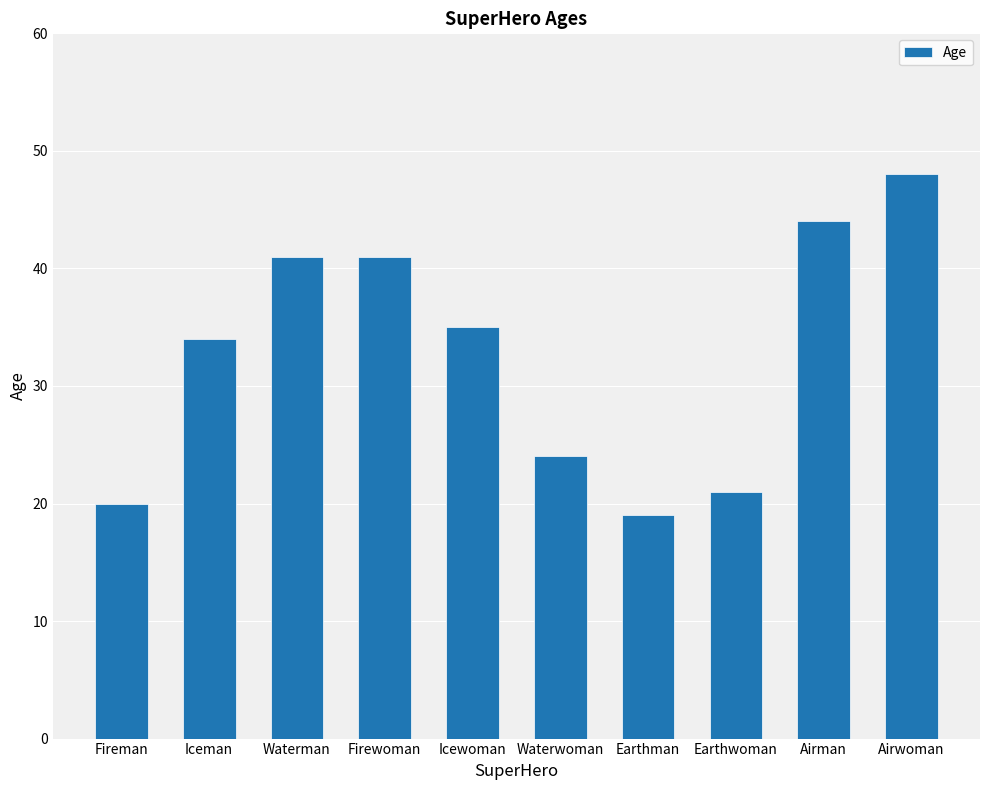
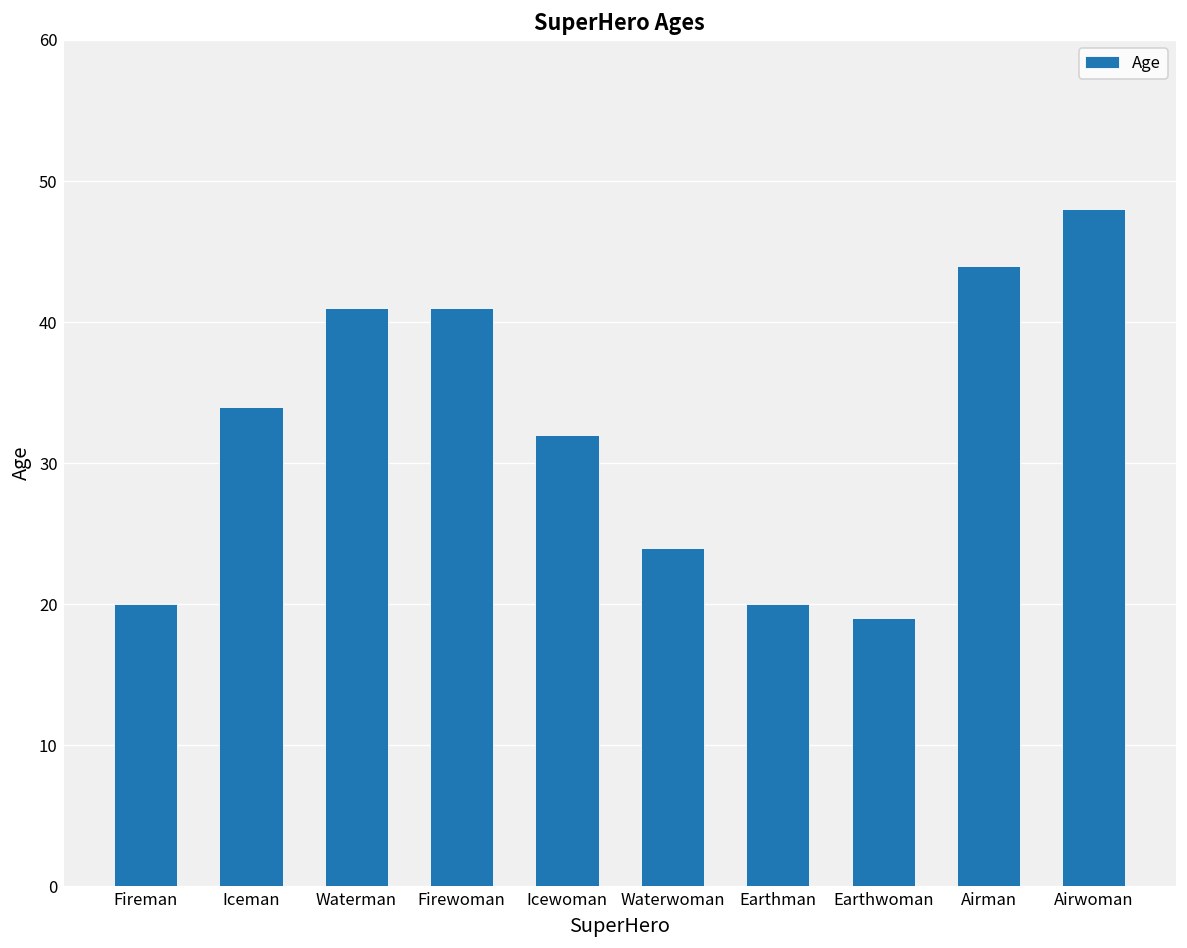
Icewoman: 35 -> 32
Earthman: 19 -> 20
Earthwoman: 21 -> 19
